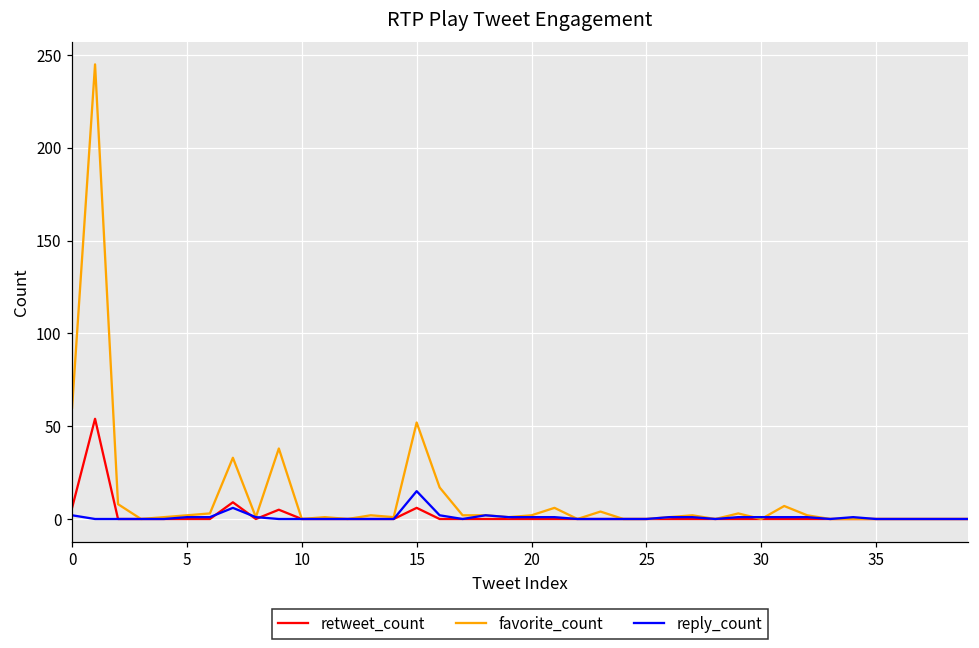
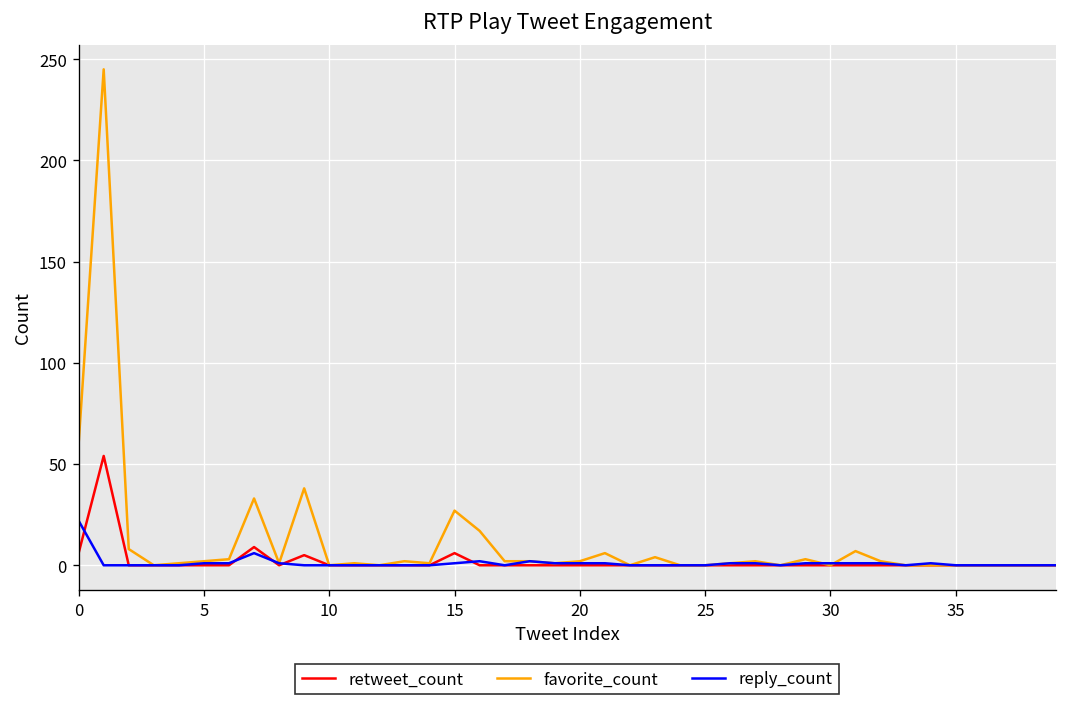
reply_count, 0: 2 -> 22
favorite_count, 15: 52 -> 27
reply_count, 15: 15 -> 1
